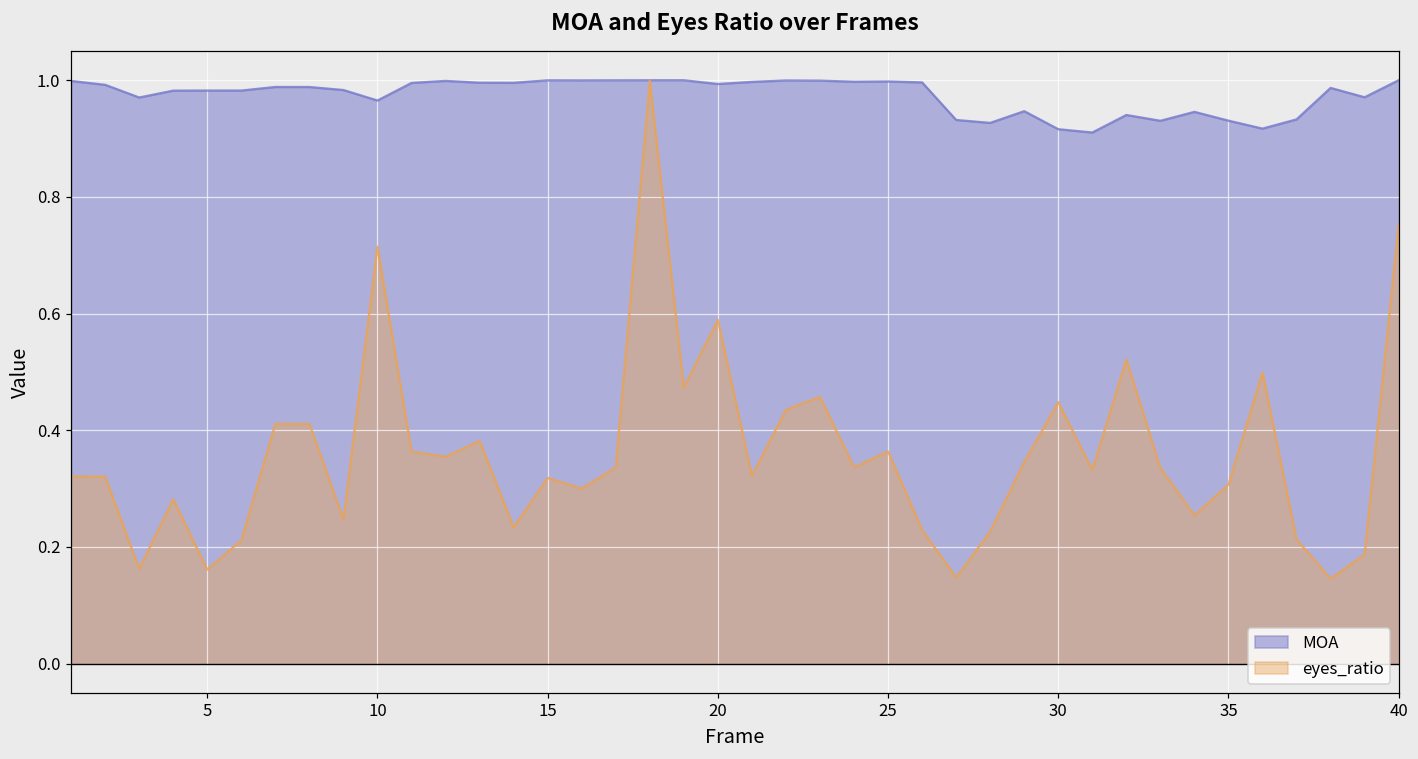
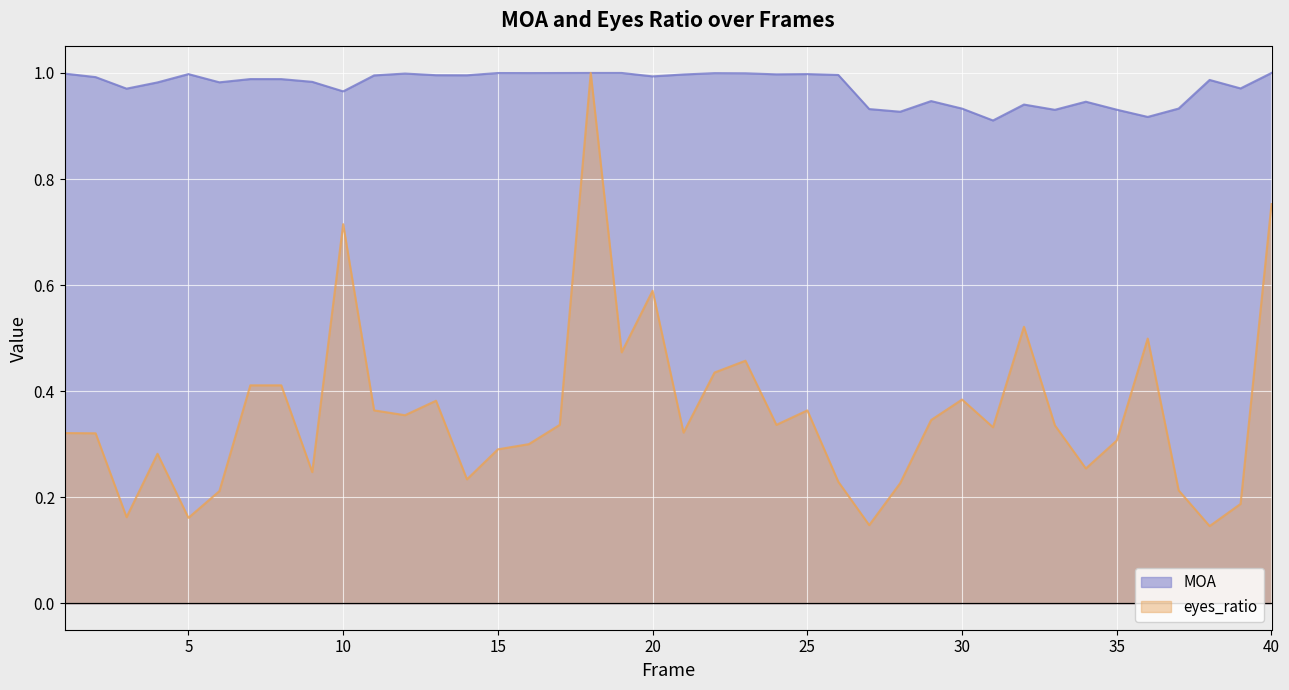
MOA, 5: 0.98 -> 1.00
eyes_ratio, 15: 0.32 -> 0.29
MOA, 30: 0.92 -> 0.93
eyes_ratio, 30: 0.45 -> 0.38
